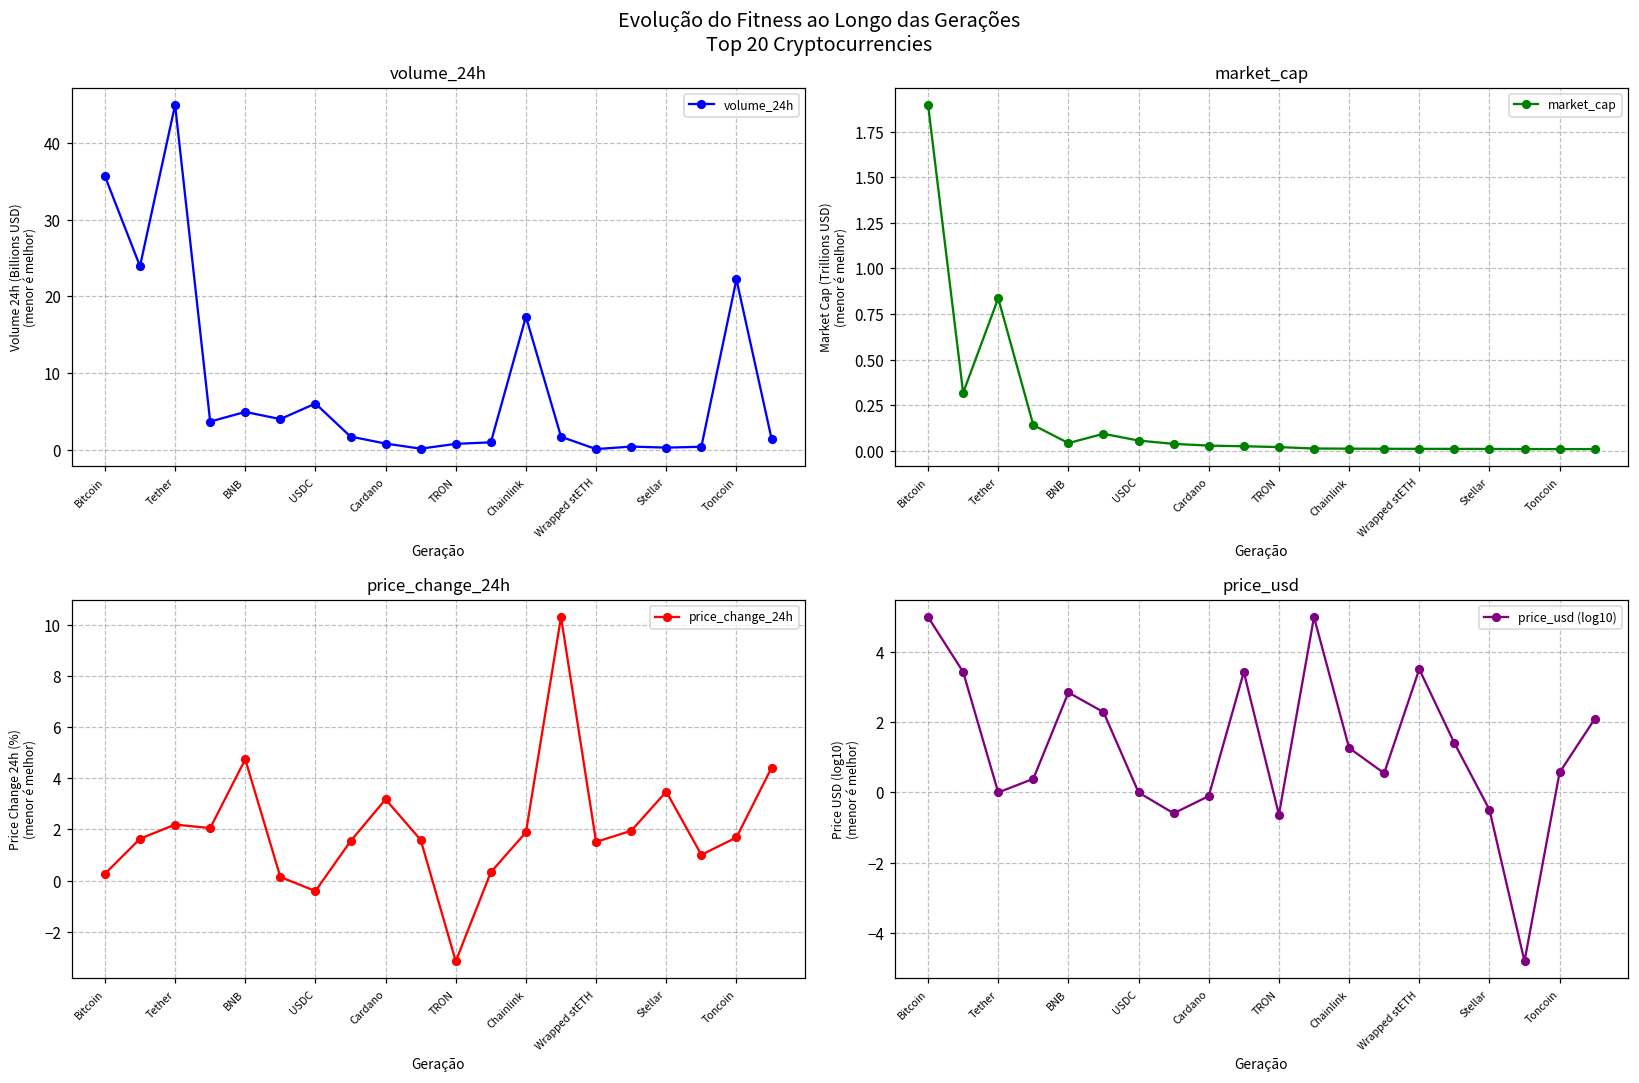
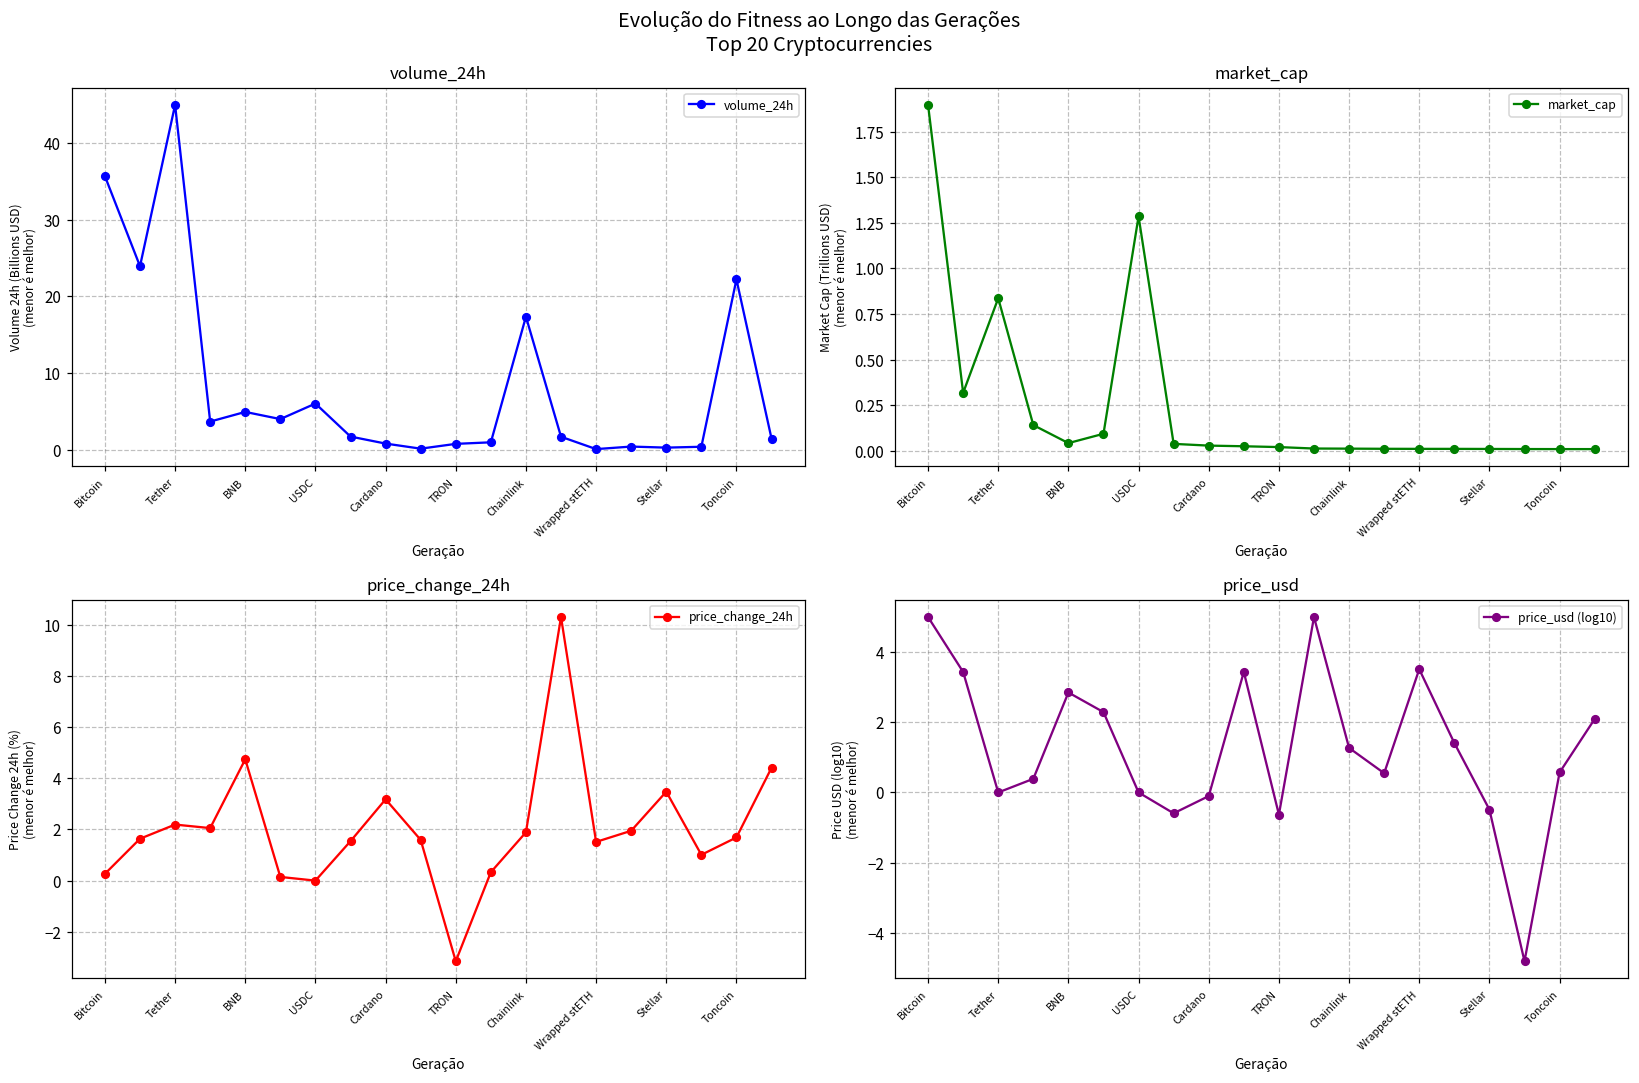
market_cap, USDC: 0.06 -> 1.29
price_change_24h, USDC: -0.4 -> 0.0
